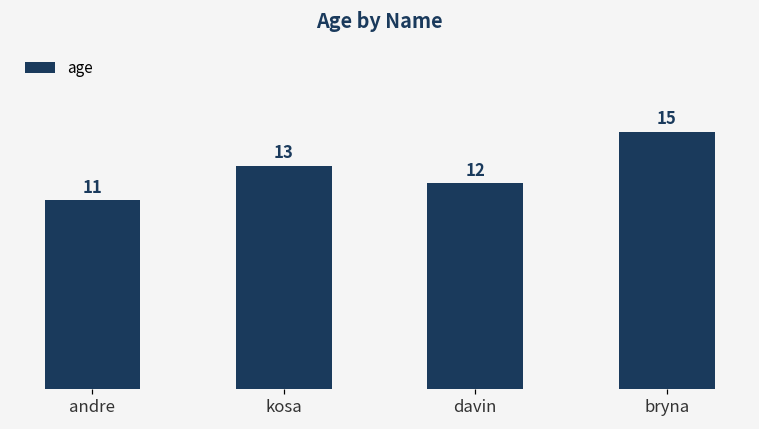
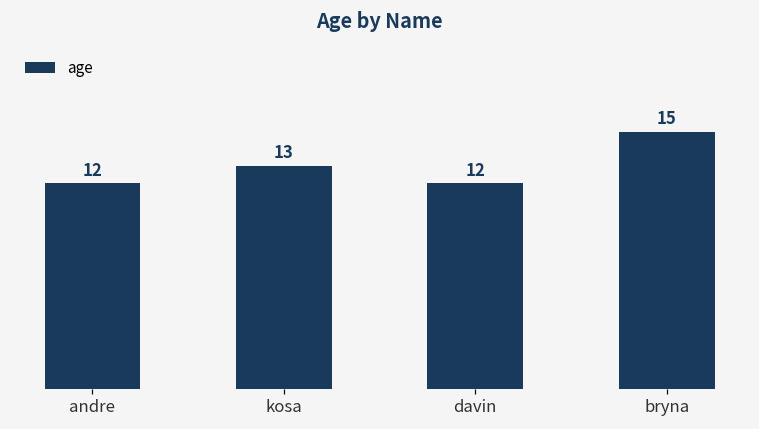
andre: 11 -> 12
